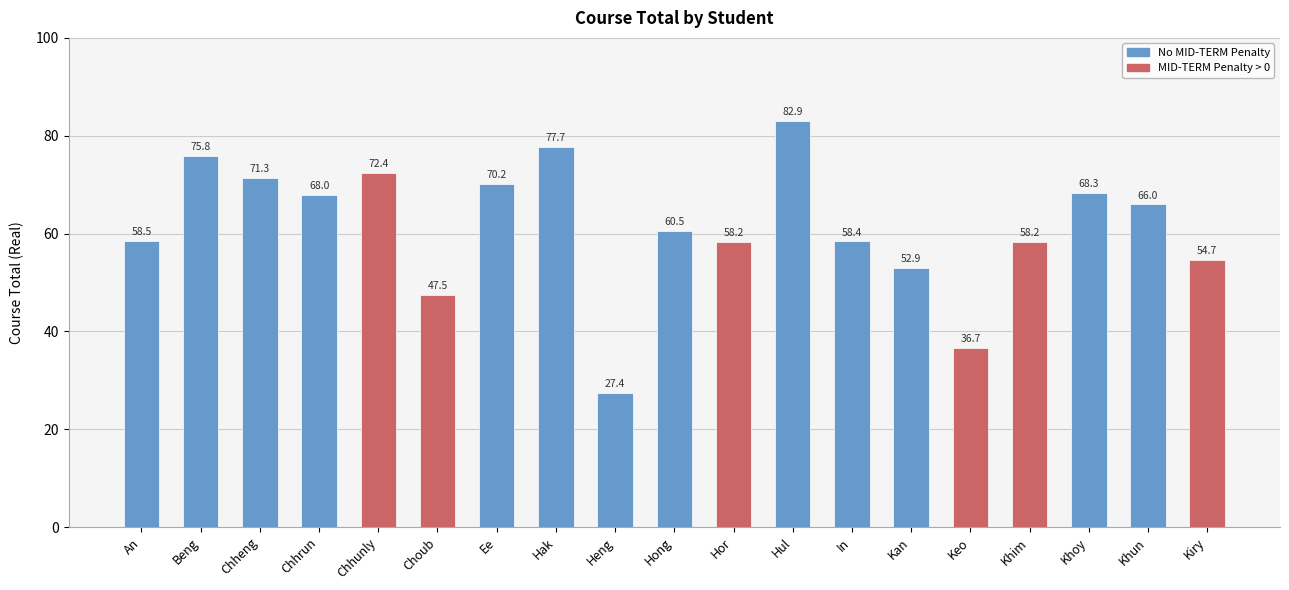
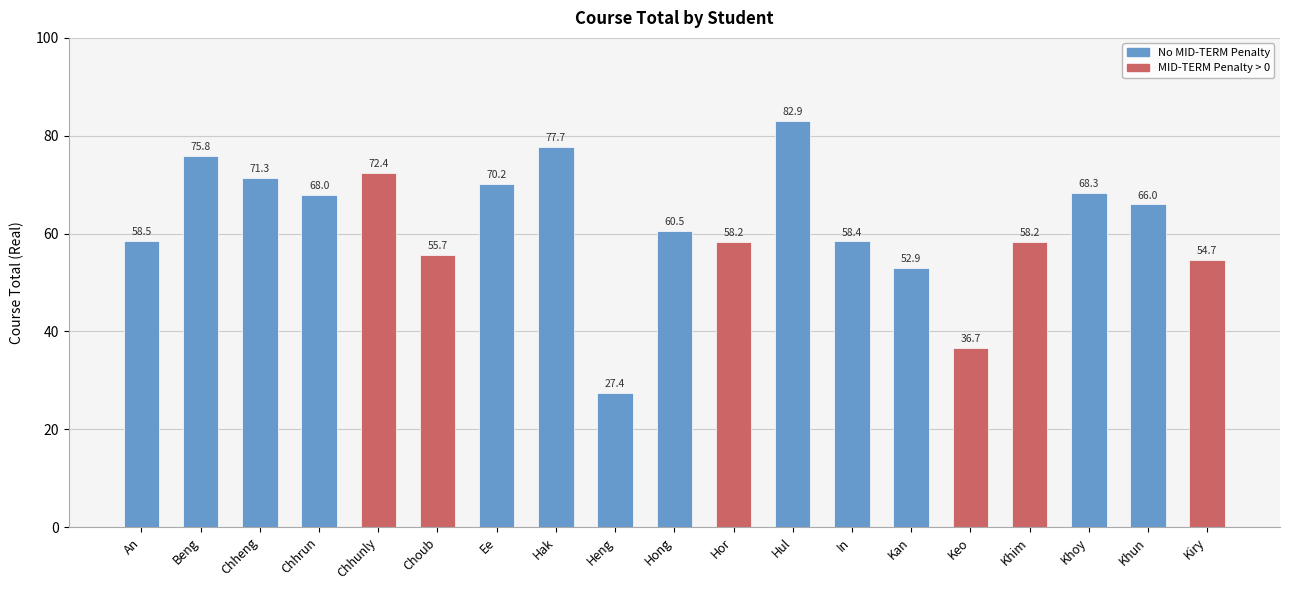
Choub: 47.5 -> 55.7
